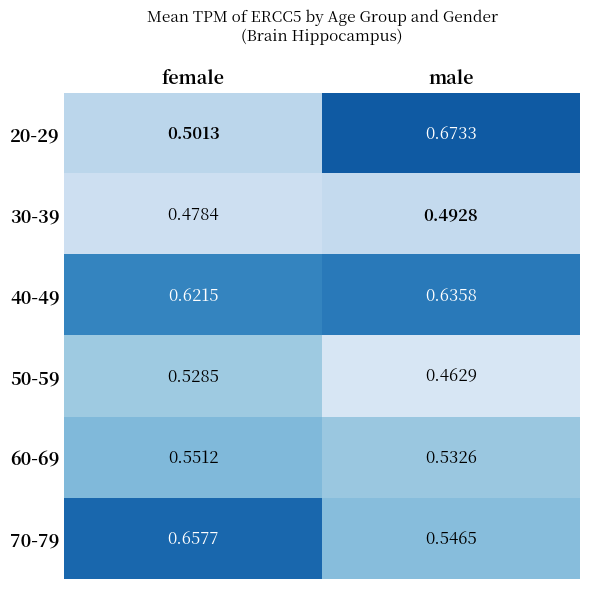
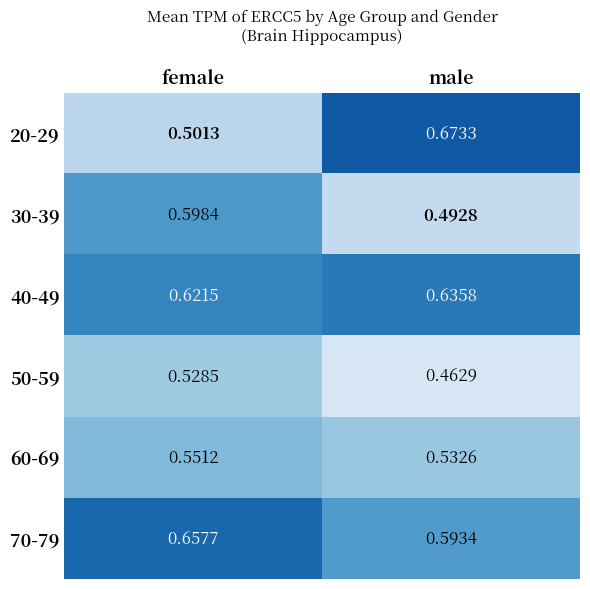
30-39, female: 0.4784 -> 0.5984
70-79, male: 0.5465 -> 0.5934
